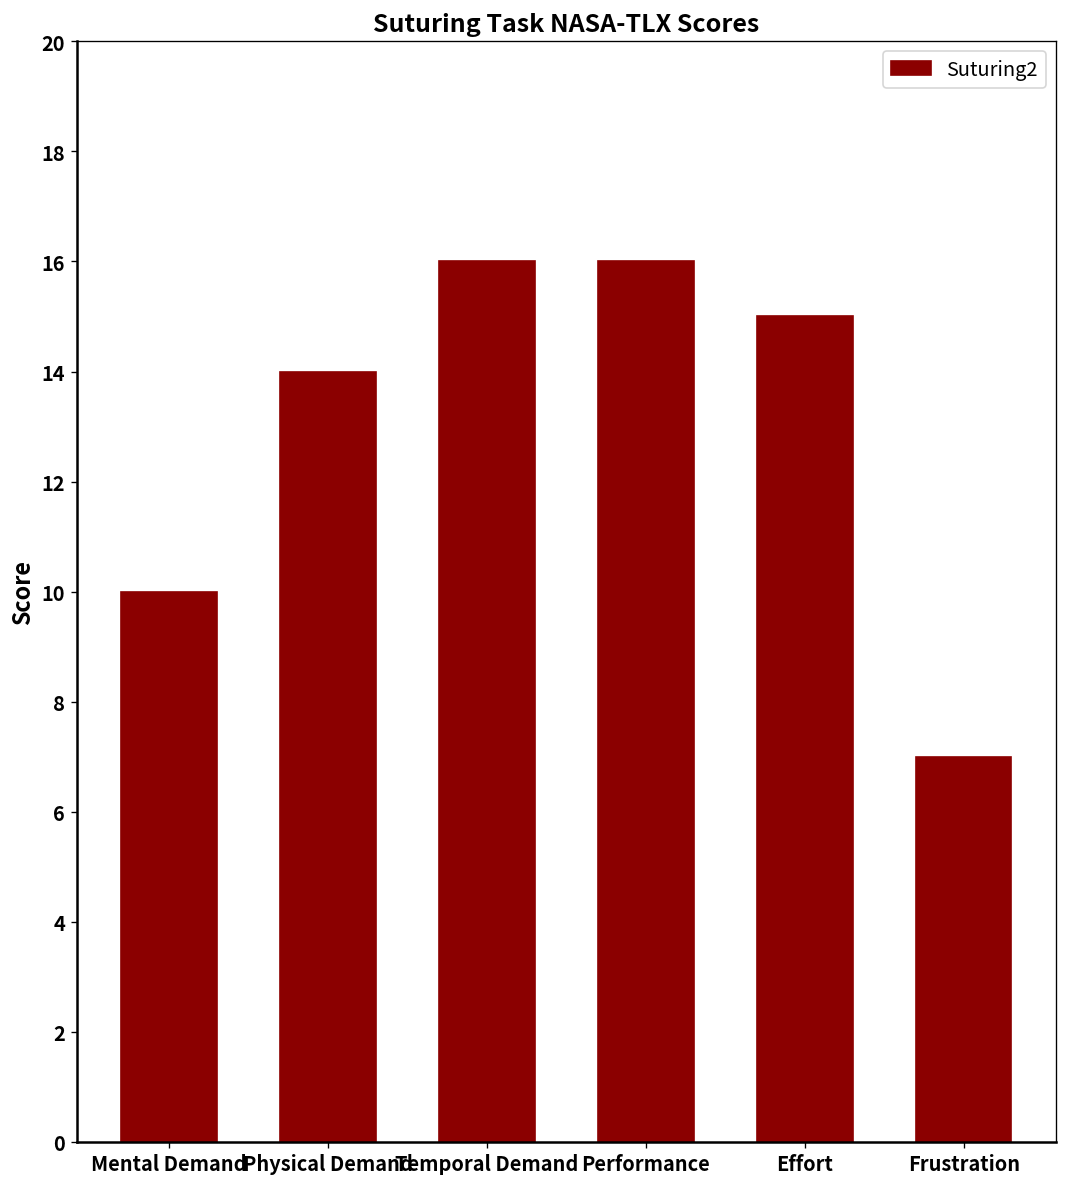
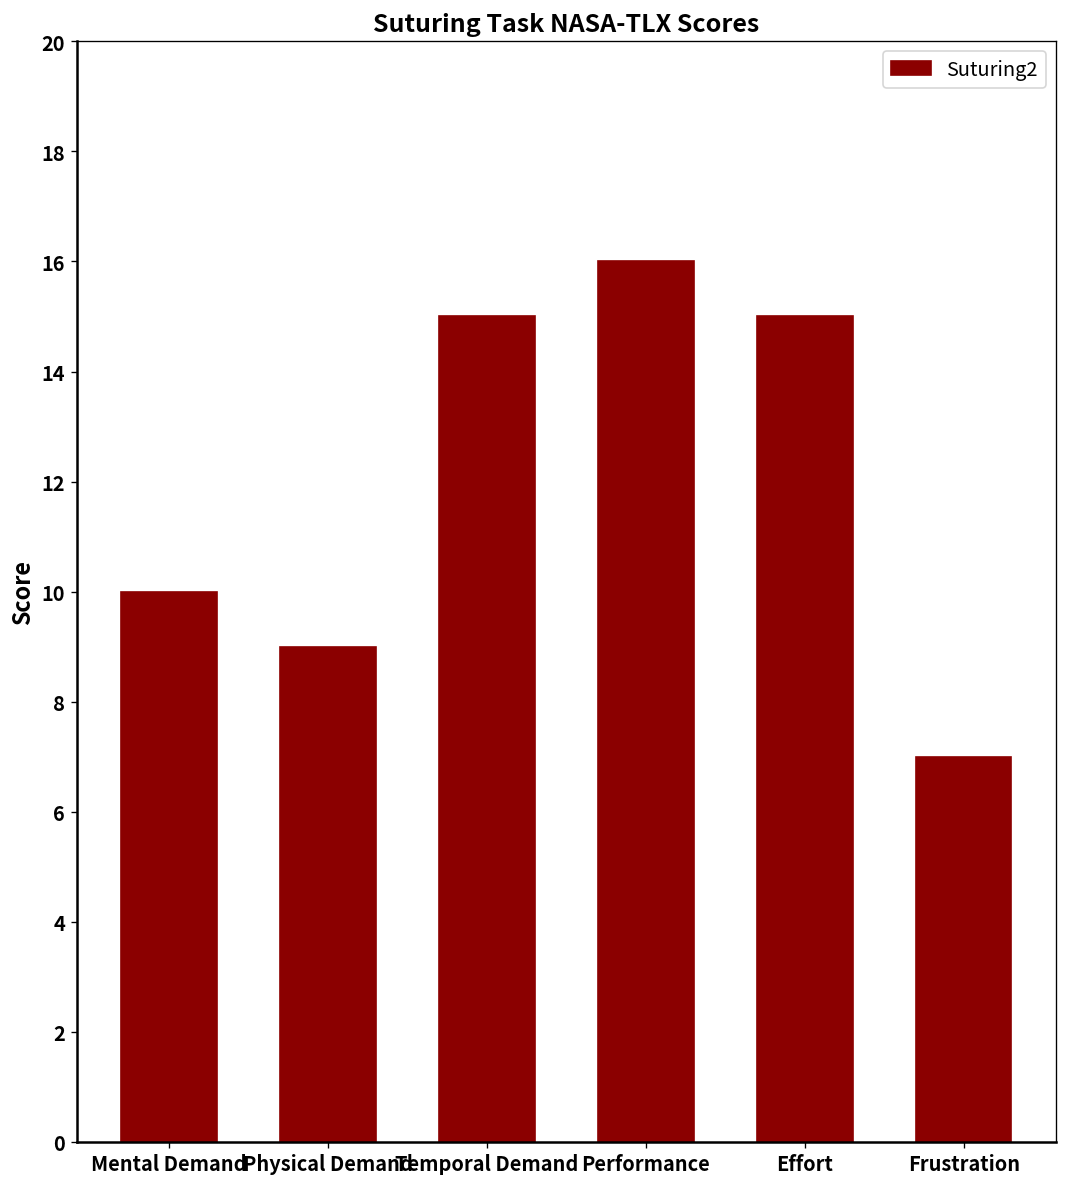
Physical Demand: 14 -> 9
Temporal Demand: 16 -> 15
